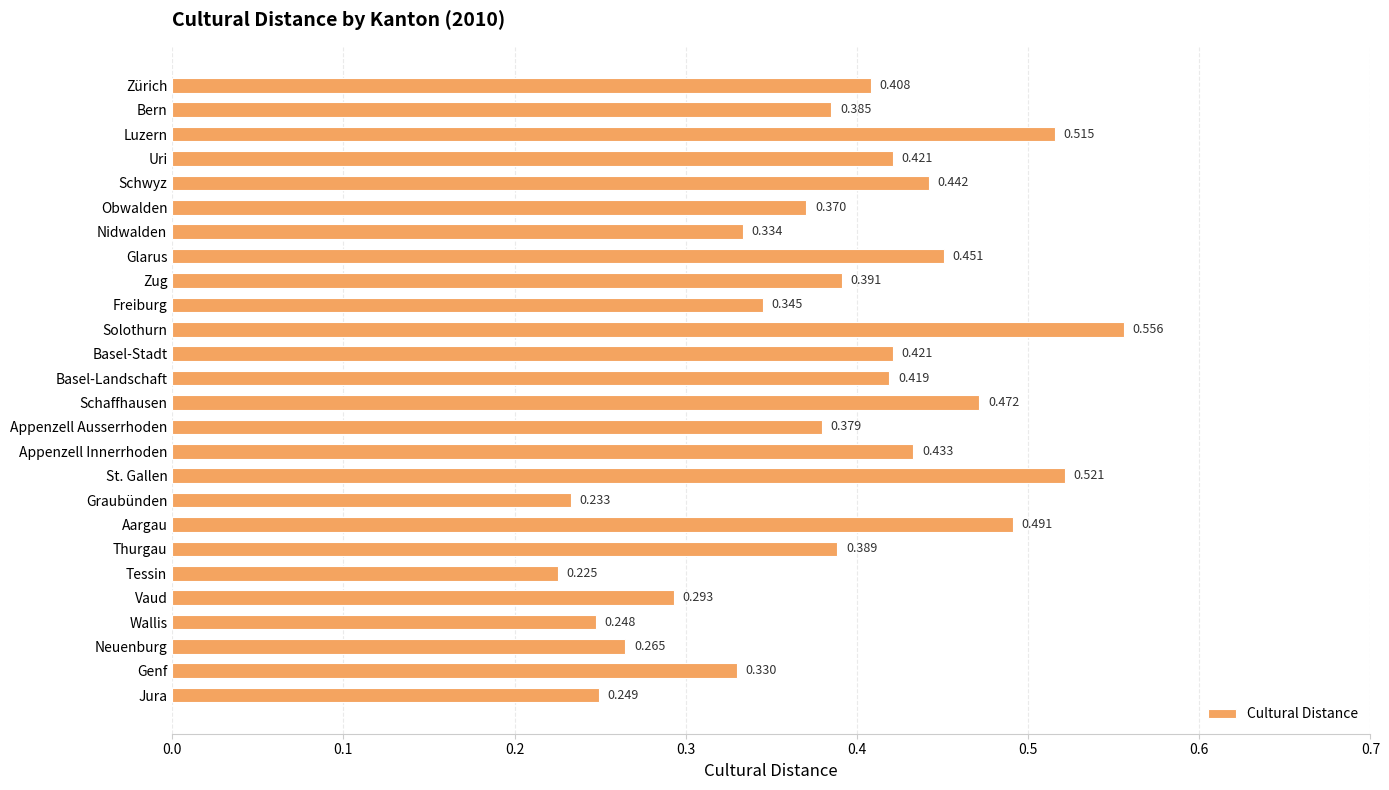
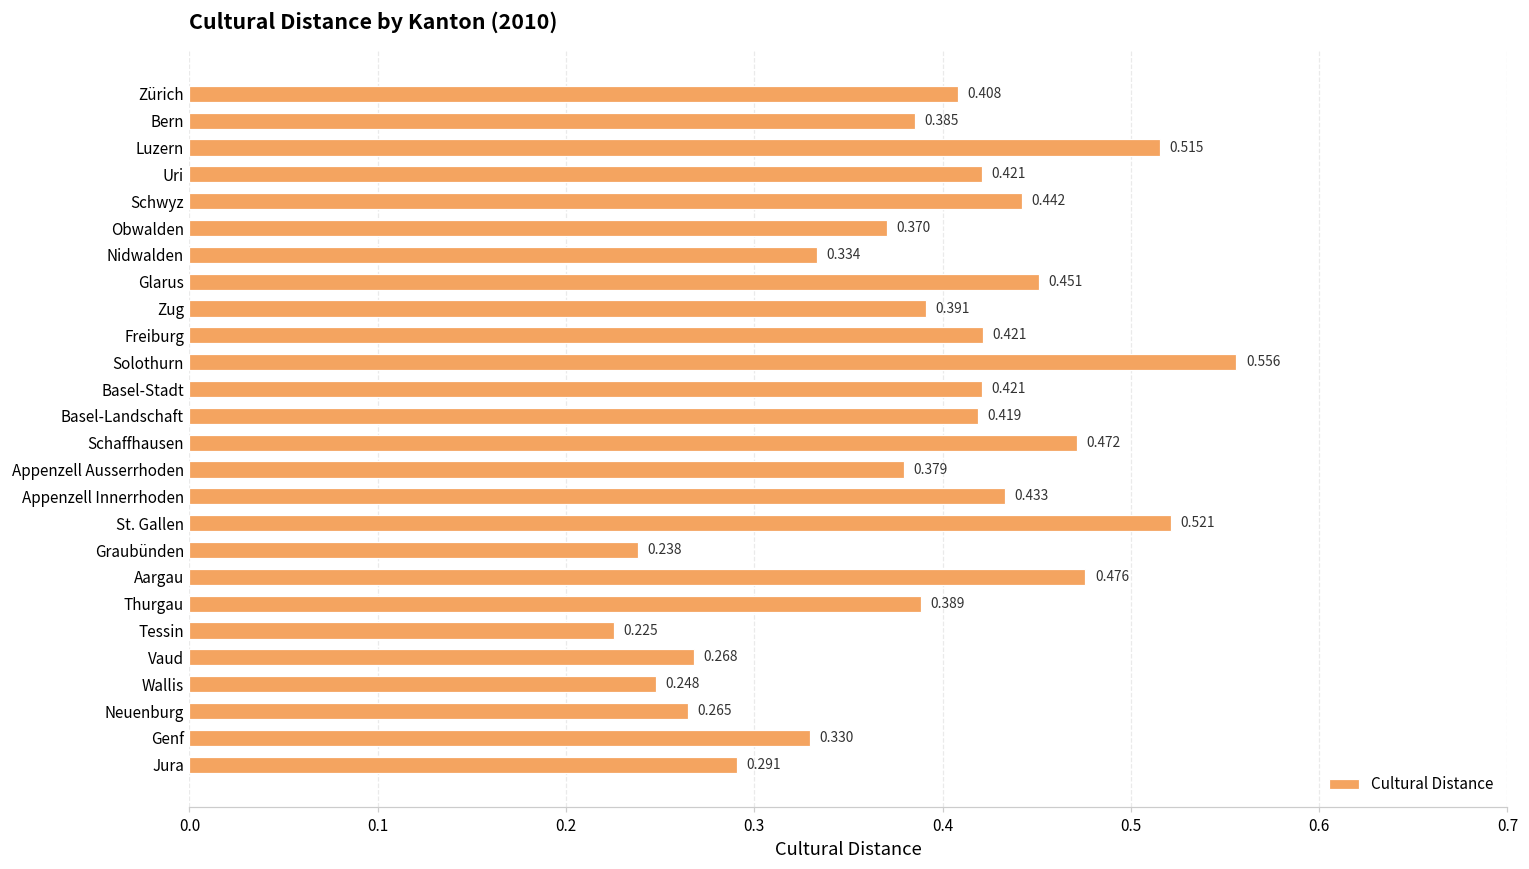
Freiburg: 0.345 -> 0.421
Graubünden: 0.233 -> 0.238
Aargau: 0.491 -> 0.476
Vaud: 0.293 -> 0.268
Jura: 0.249 -> 0.291
